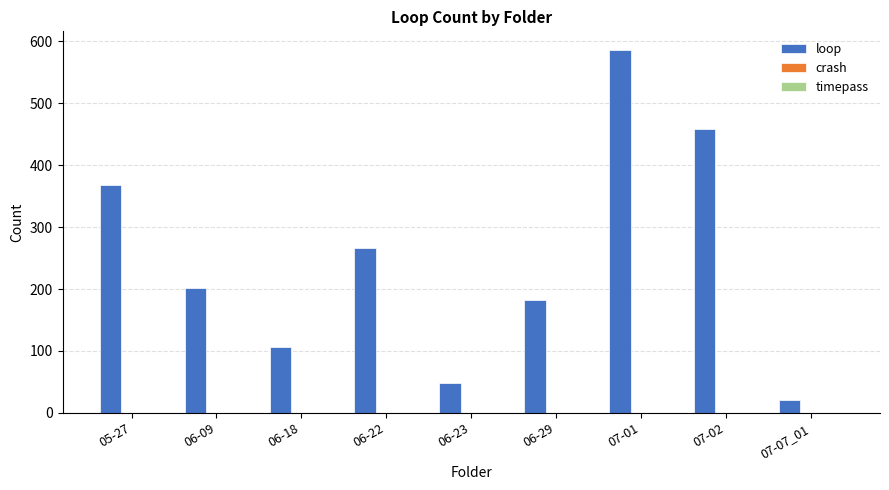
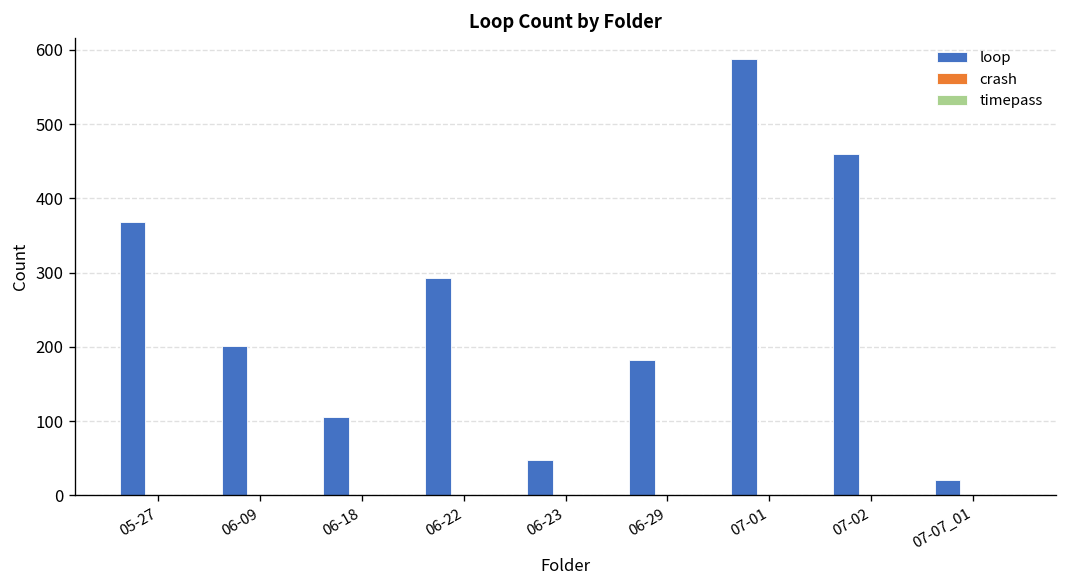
loop, 06-22: 270 -> 290
